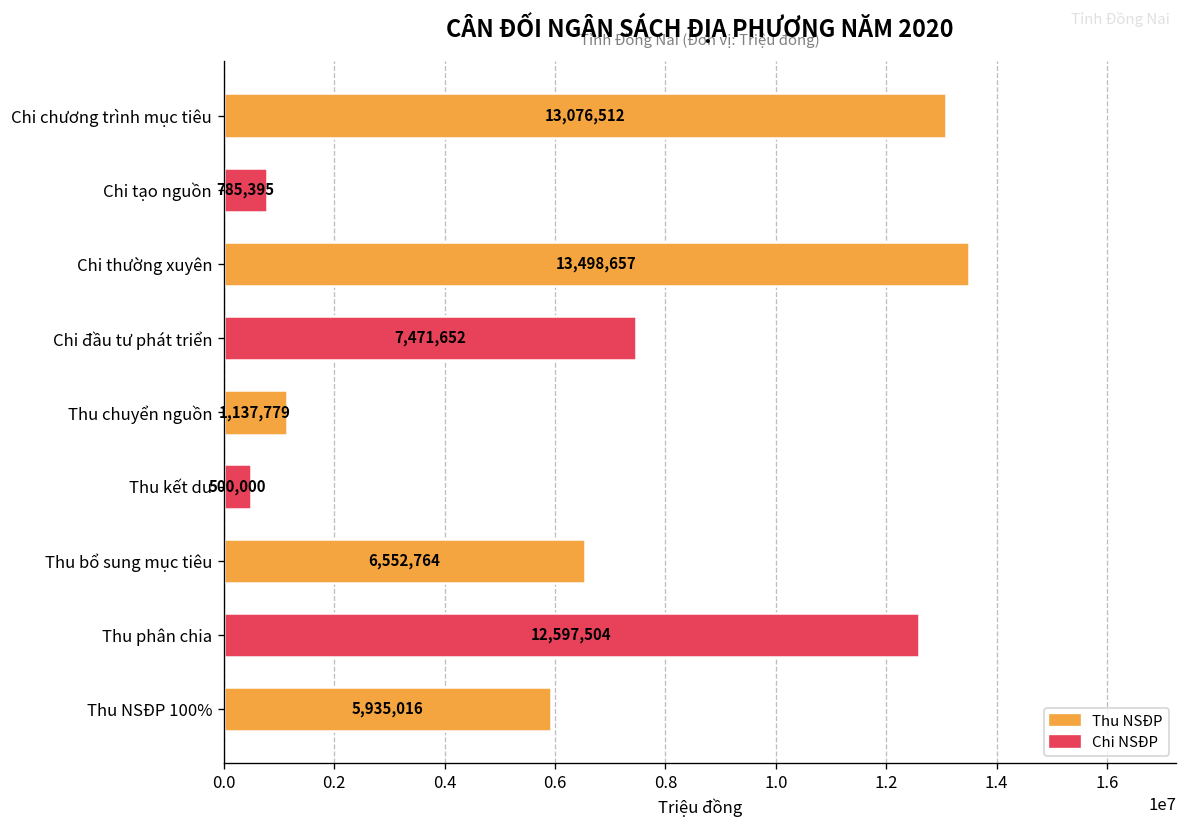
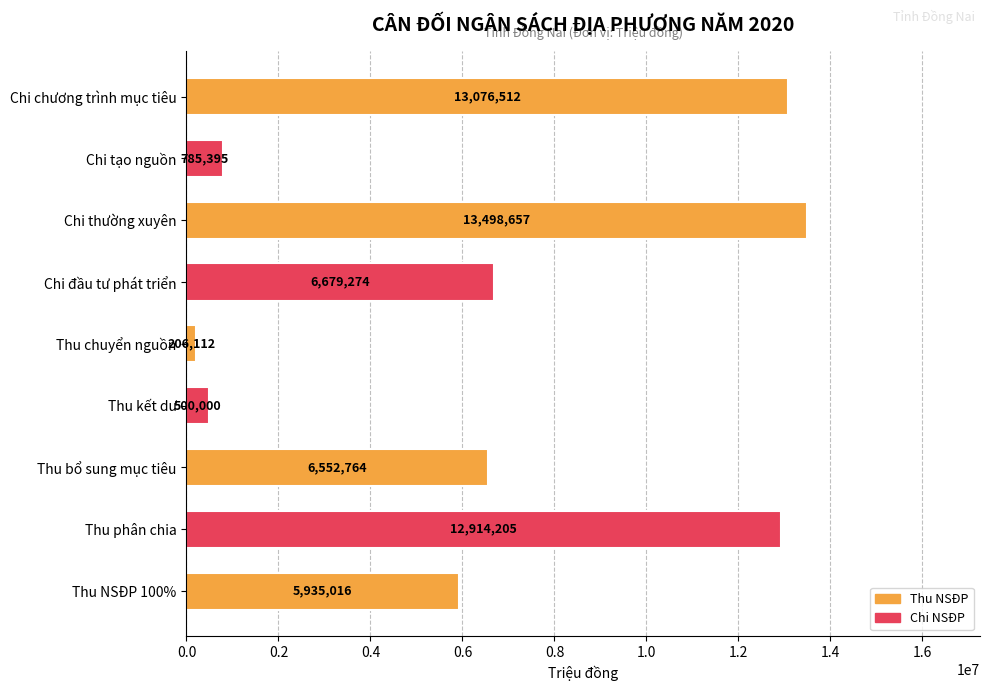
Chi đầu tư phát triển: 7,471,652 -> 6,679,274
Thu chuyển nguồn: 1,137,779 -> 206,112
Thu phân chia: 12,597,504 -> 12,914,205
